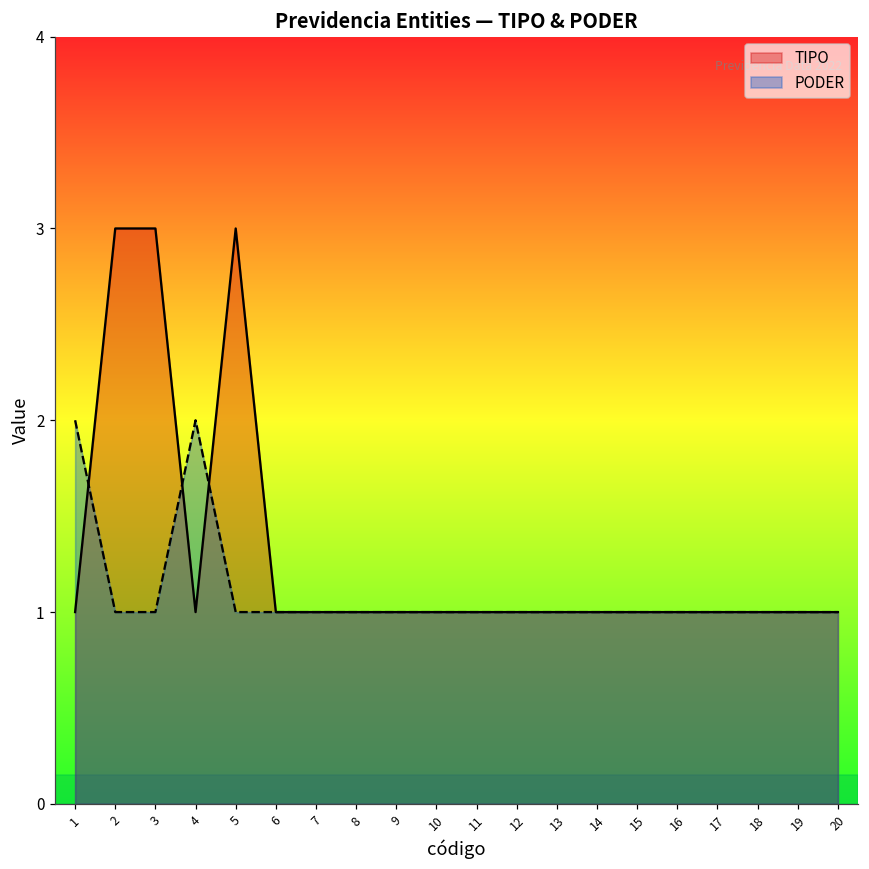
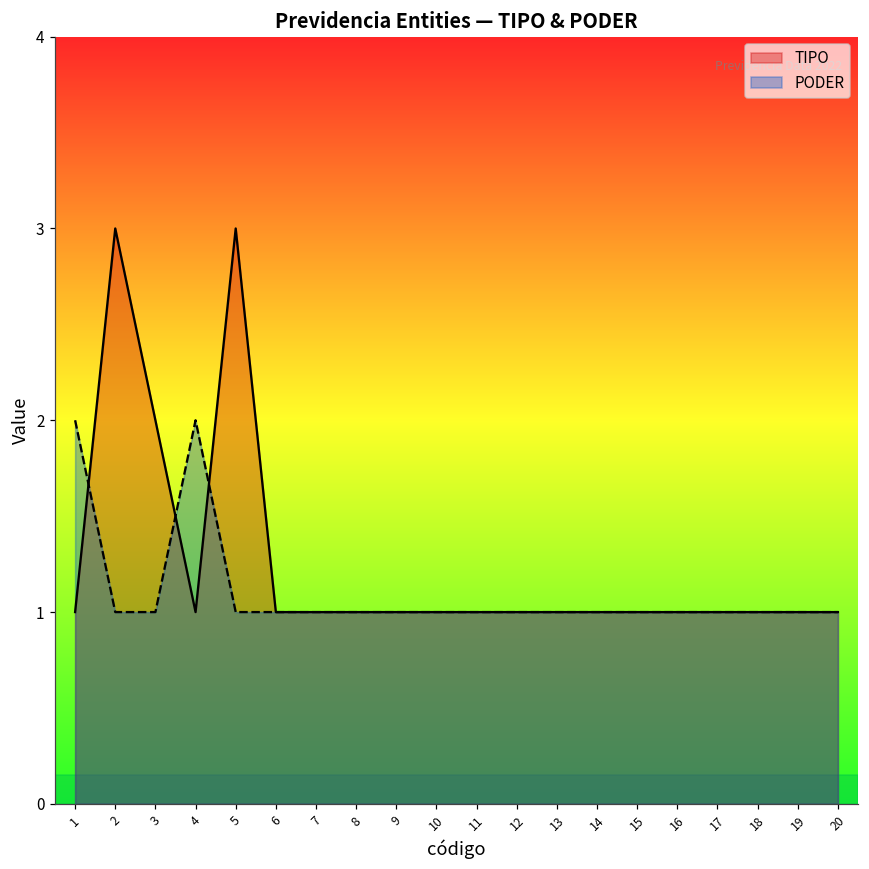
TIPO, 3: 3 -> 2
